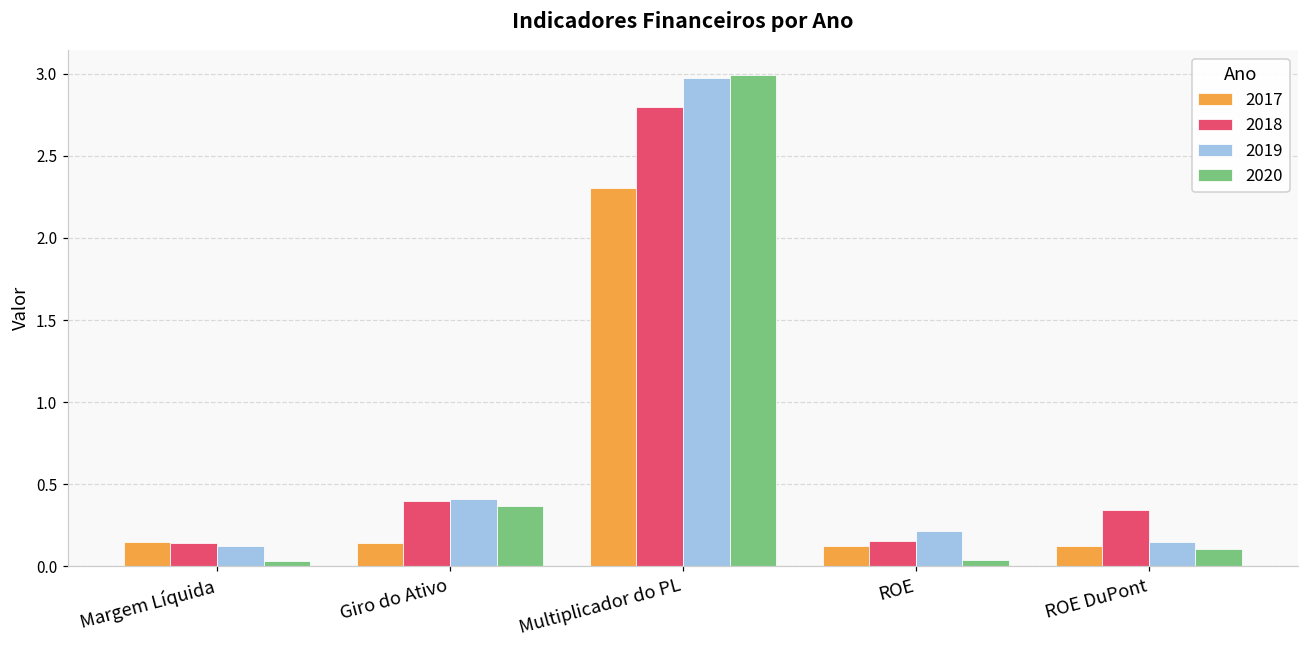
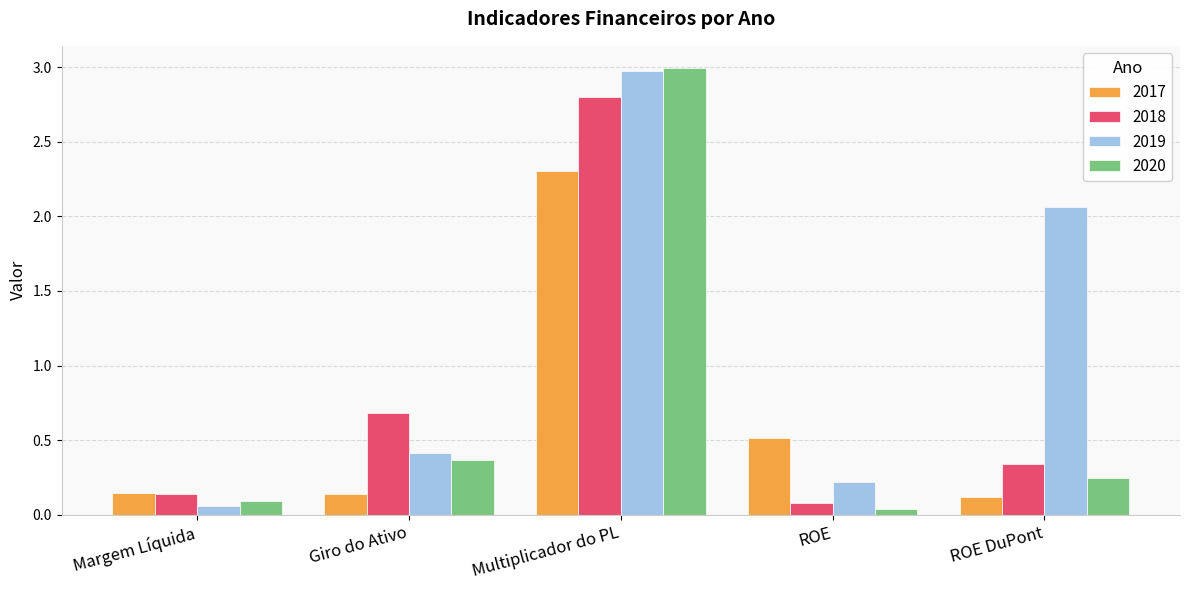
2019, Margem Líquida: 0.12 -> 0.06
2020, Margem Líquida: 0.03 -> 0.09
2018, Giro do Ativo: 0.40 -> 0.68
2017, ROE: 0.12 -> 0.51
2018, ROE: 0.16 -> 0.08
2019, ROE DuPont: 0.15 -> 2.06
2020, ROE DuPont: 0.10 -> 0.24
